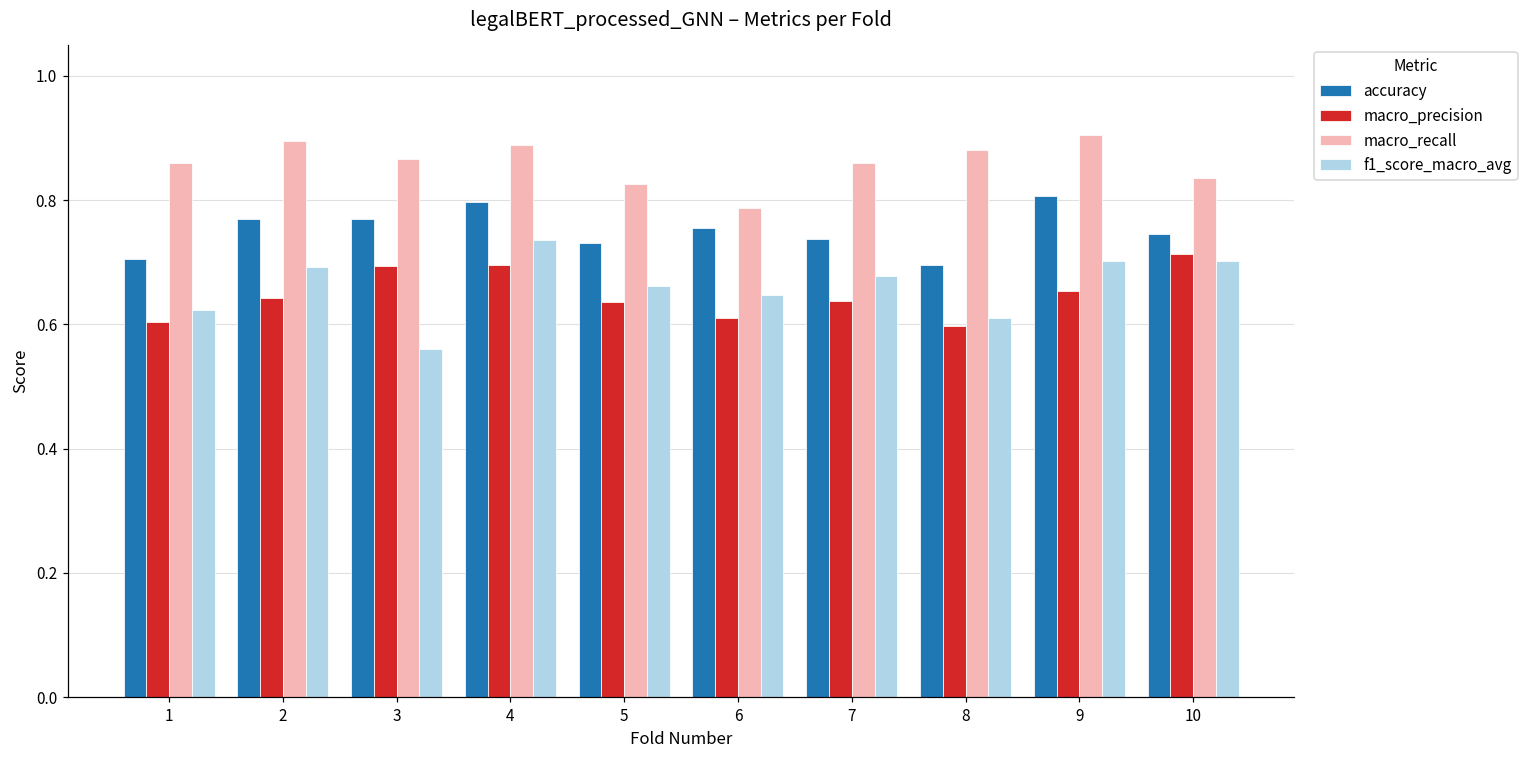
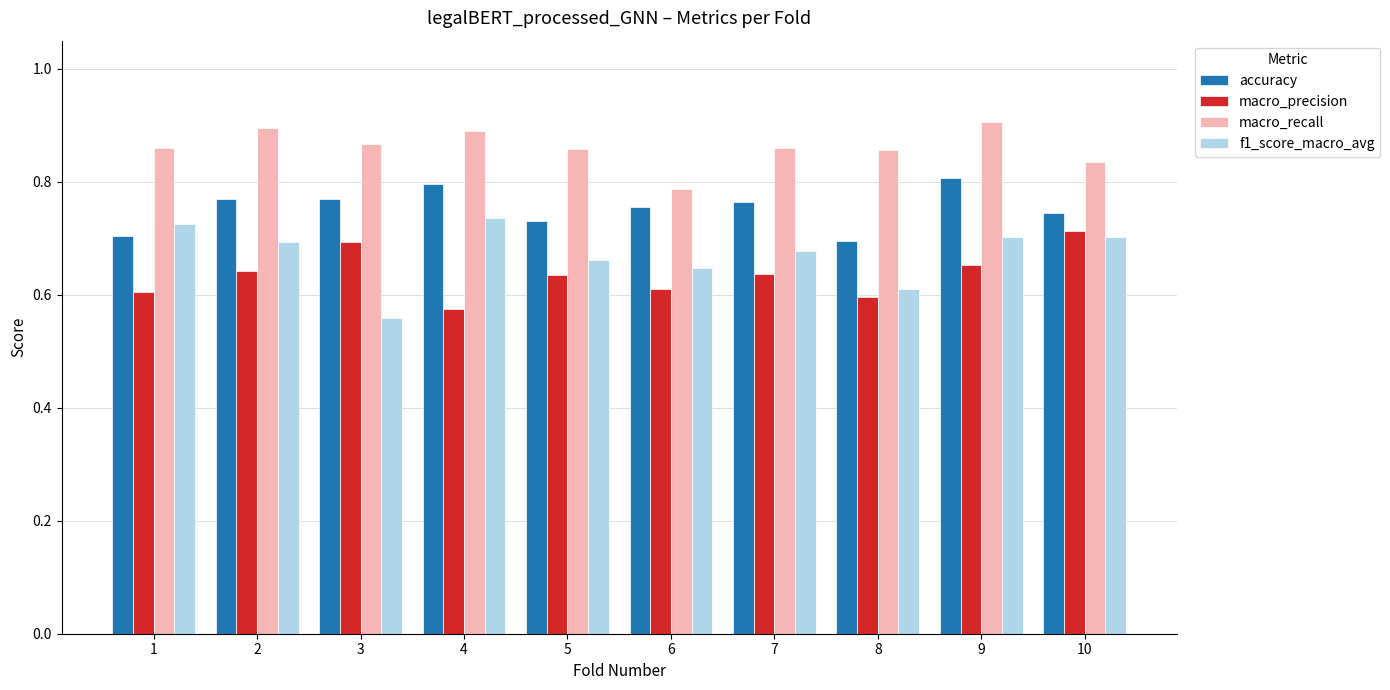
f1_score_macro_avg, 1: 0.62 -> 0.73
macro_precision, 4: 0.70 -> 0.57
macro_recall, 5: 0.83 -> 0.86
accuracy, 7: 0.74 -> 0.76
macro_recall, 8: 0.88 -> 0.86
